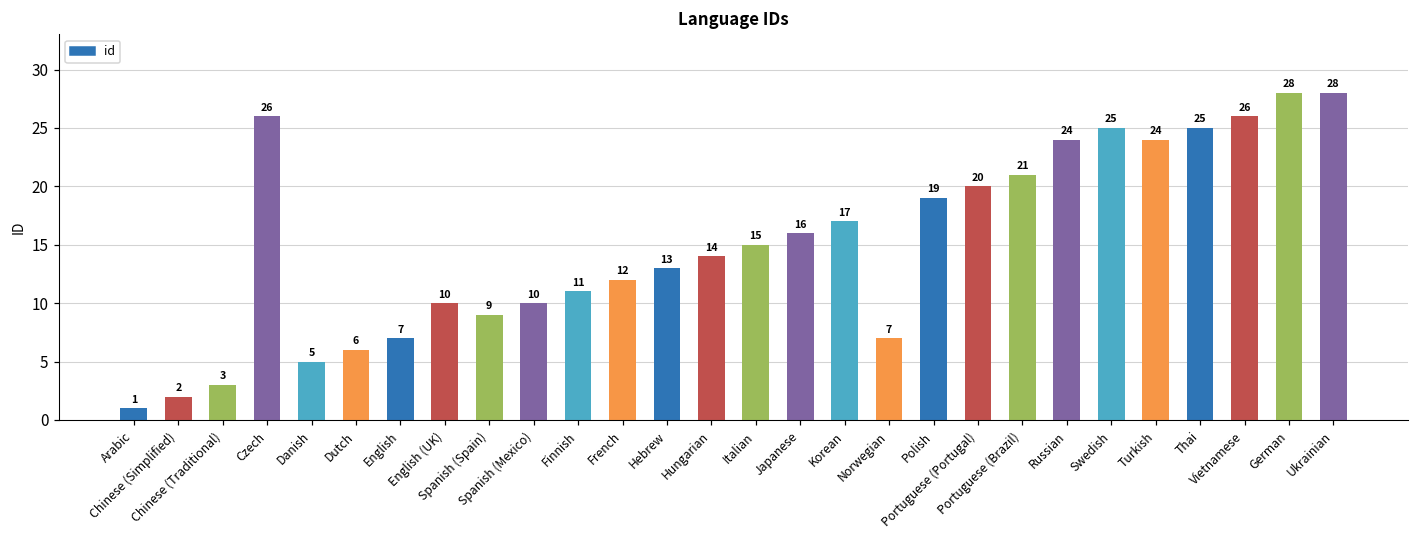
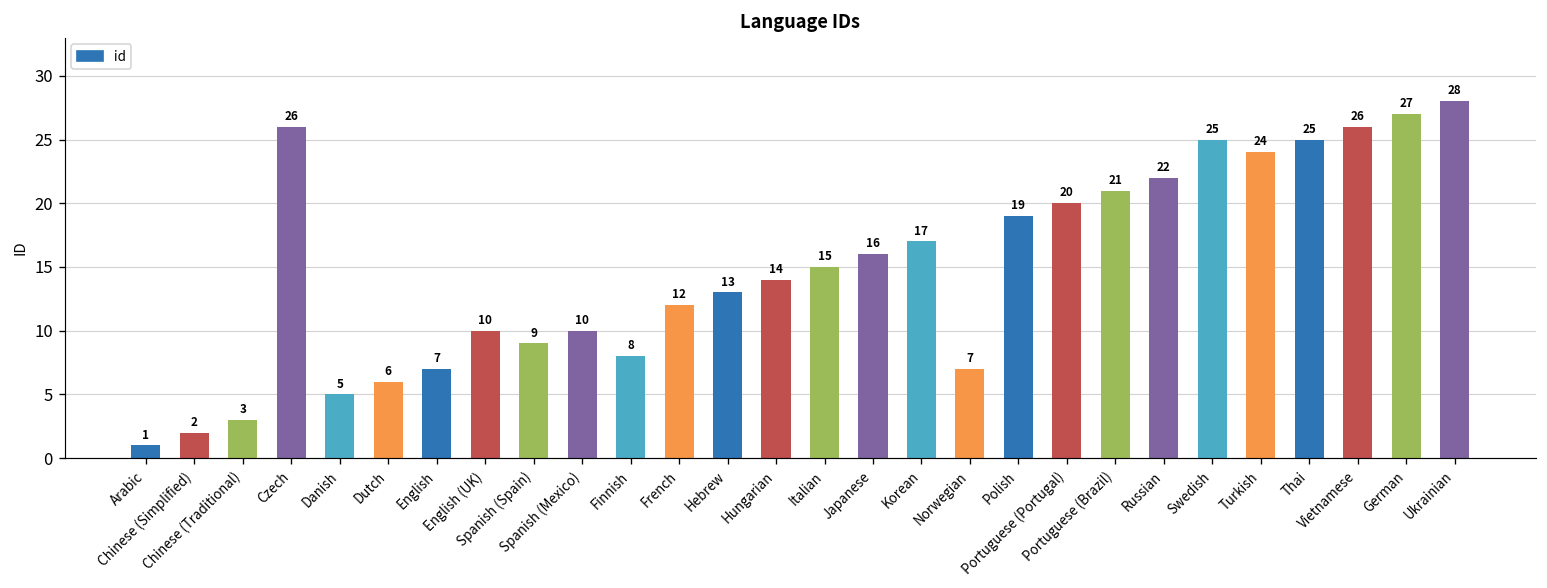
Finnish: 11 -> 8
Russian: 24 -> 22
German: 28 -> 27
